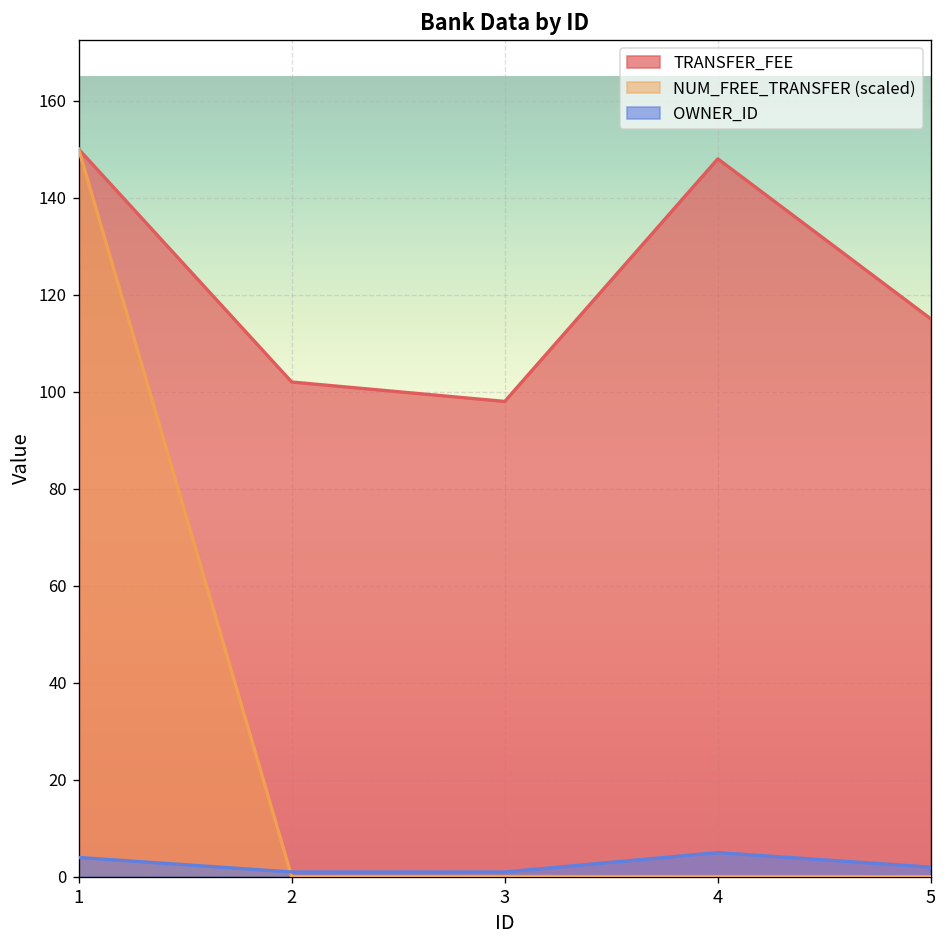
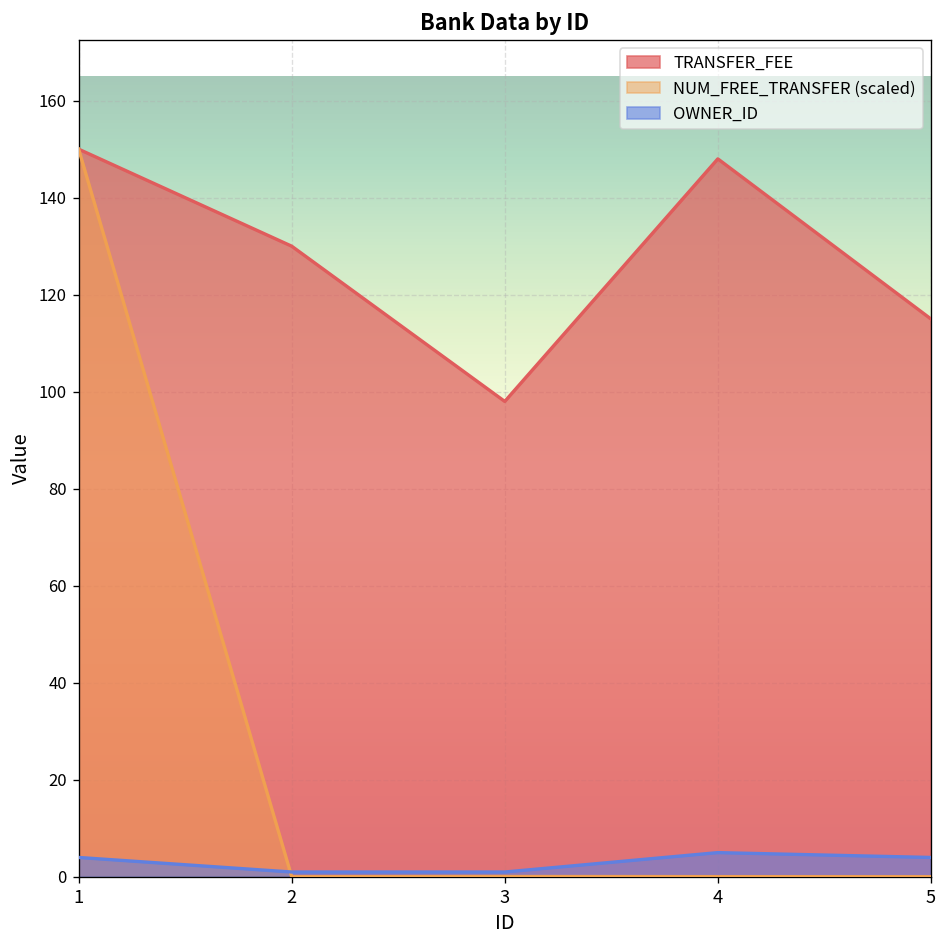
TRANSFER_FEE, 2: 102 -> 130
OWNER_ID, 5: 2 -> 4
